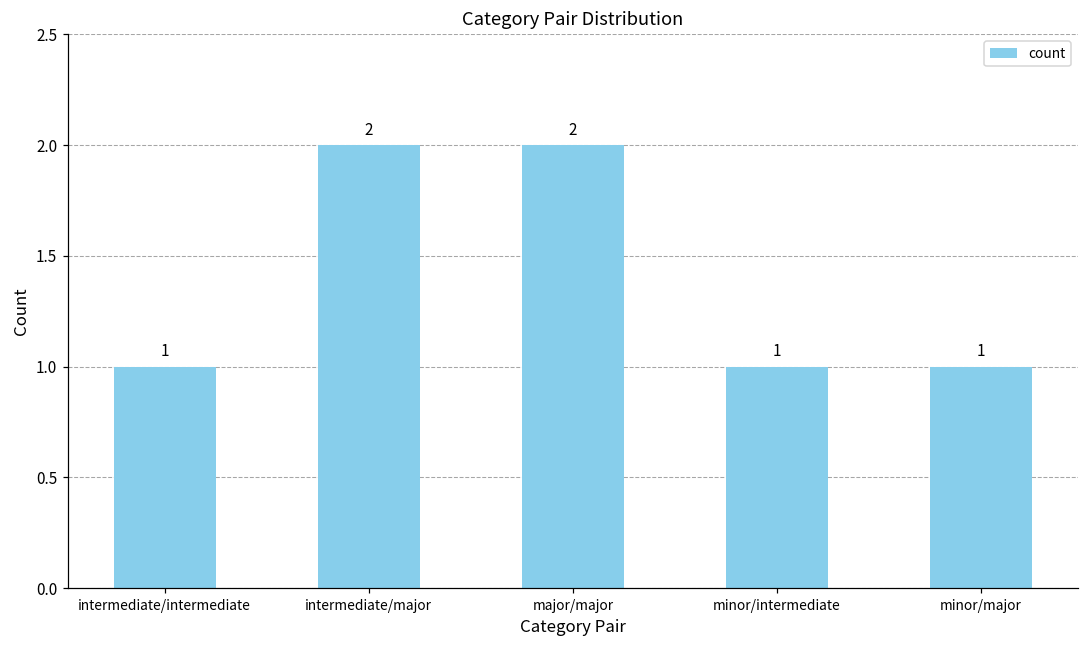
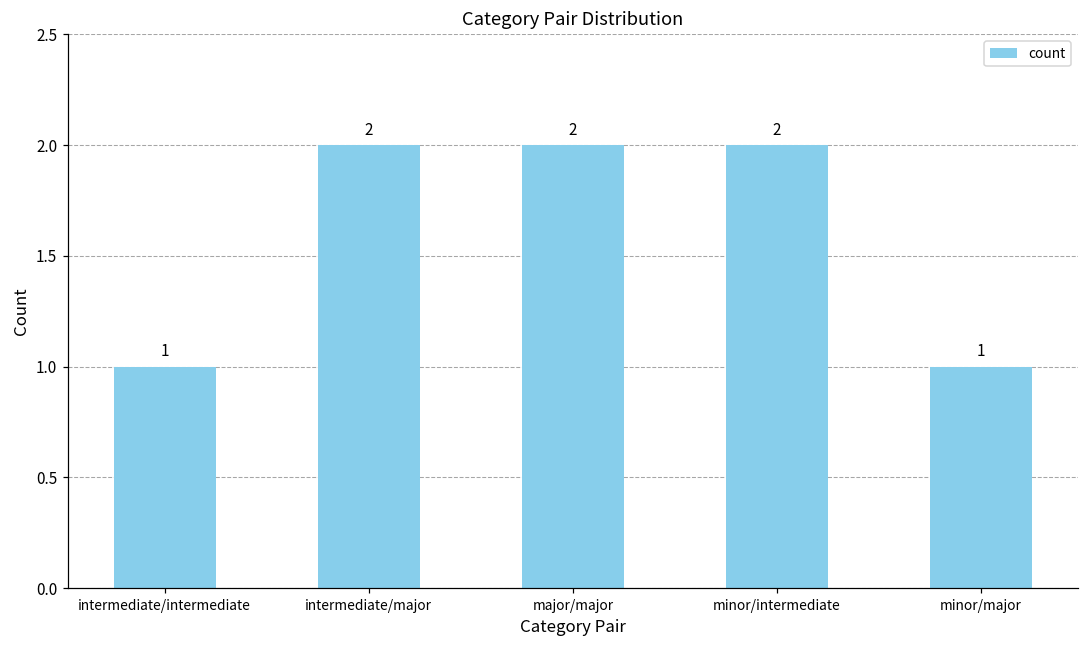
minor/intermediate: 1 -> 2
